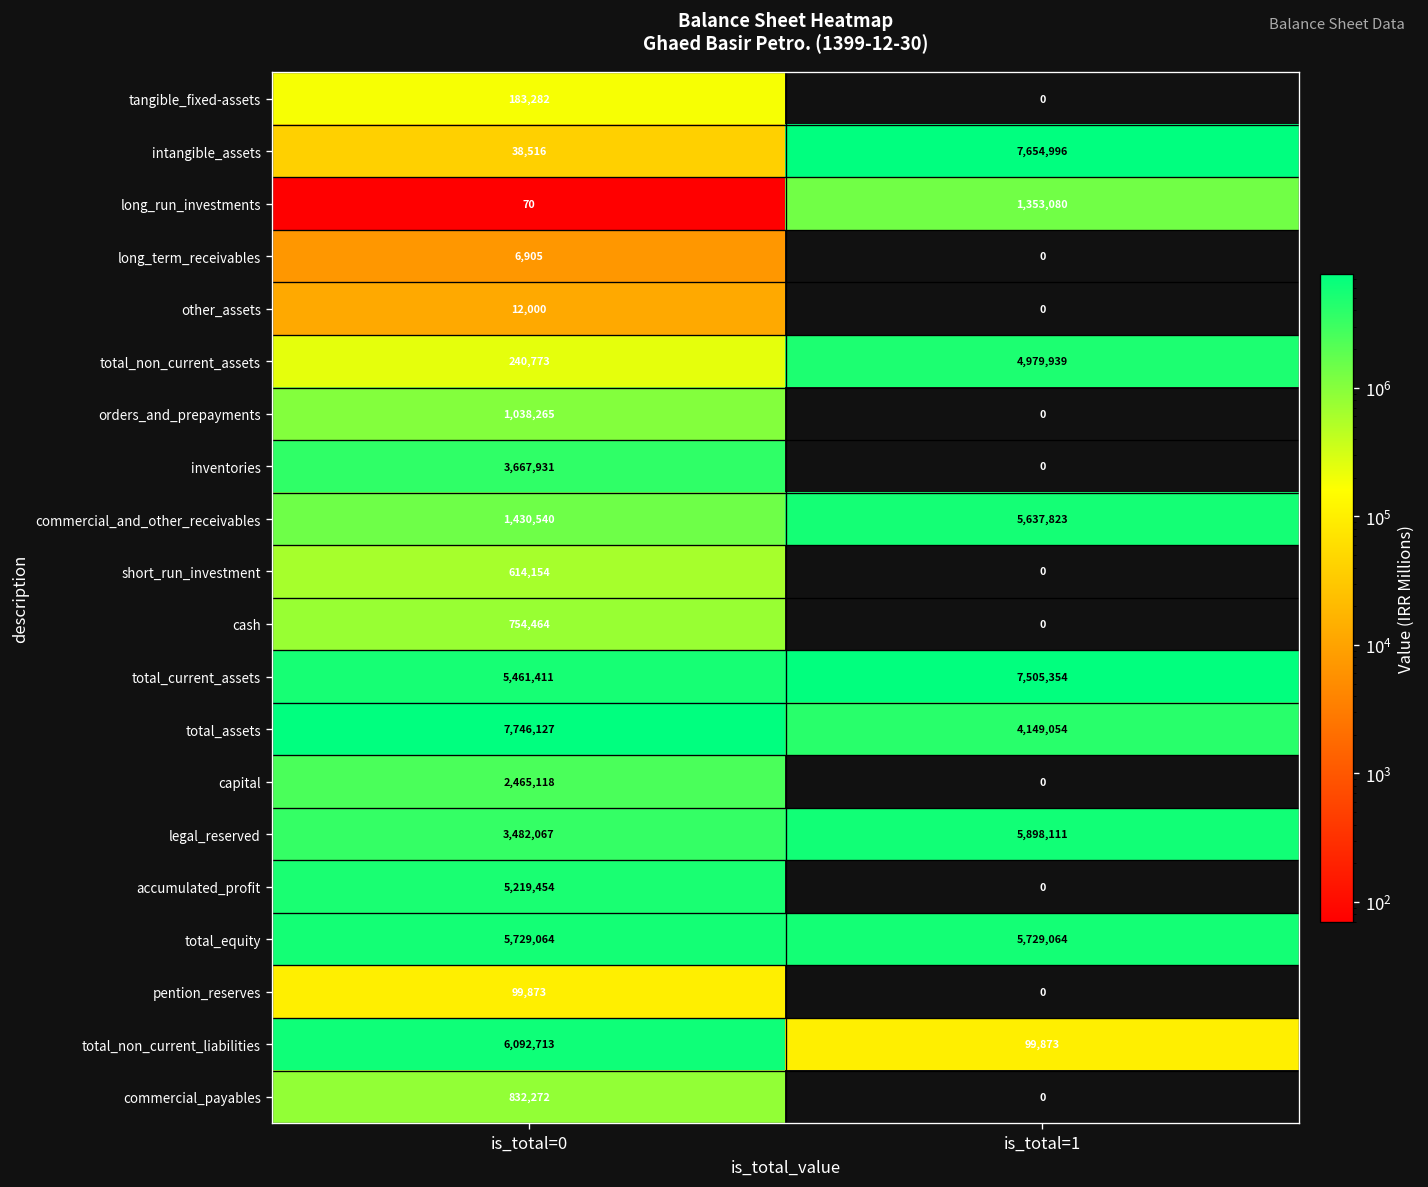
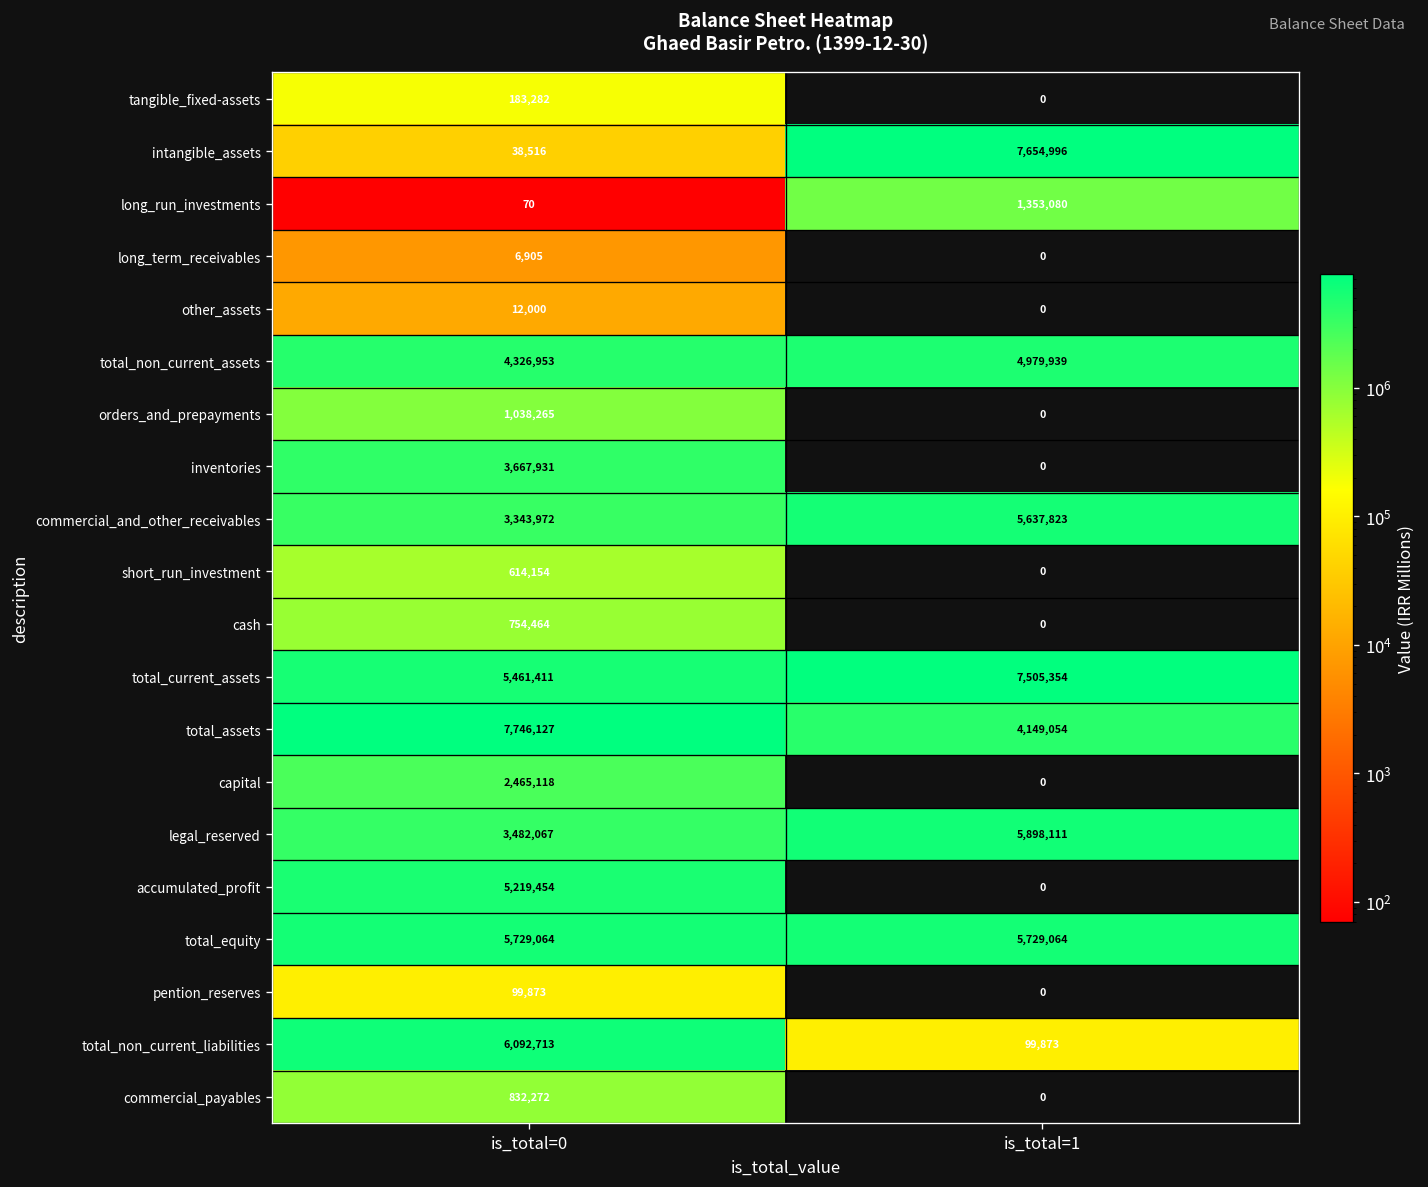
total_non_current_assets, is_total=0: 240,773 -> 4,326,953
commercial_and_other_receivables, is_total=0: 1,430,540 -> 3,343,972
